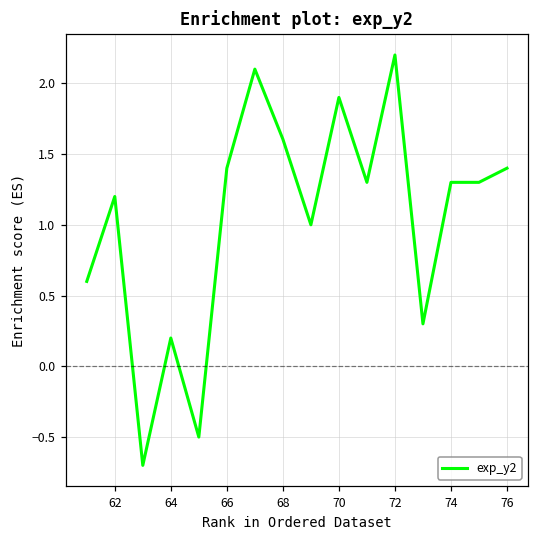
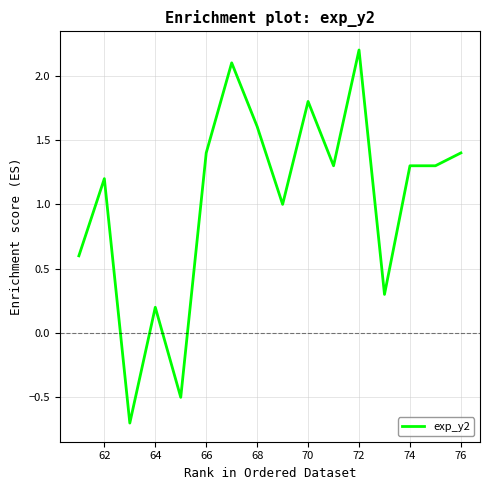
70: 1.9 -> 1.8
